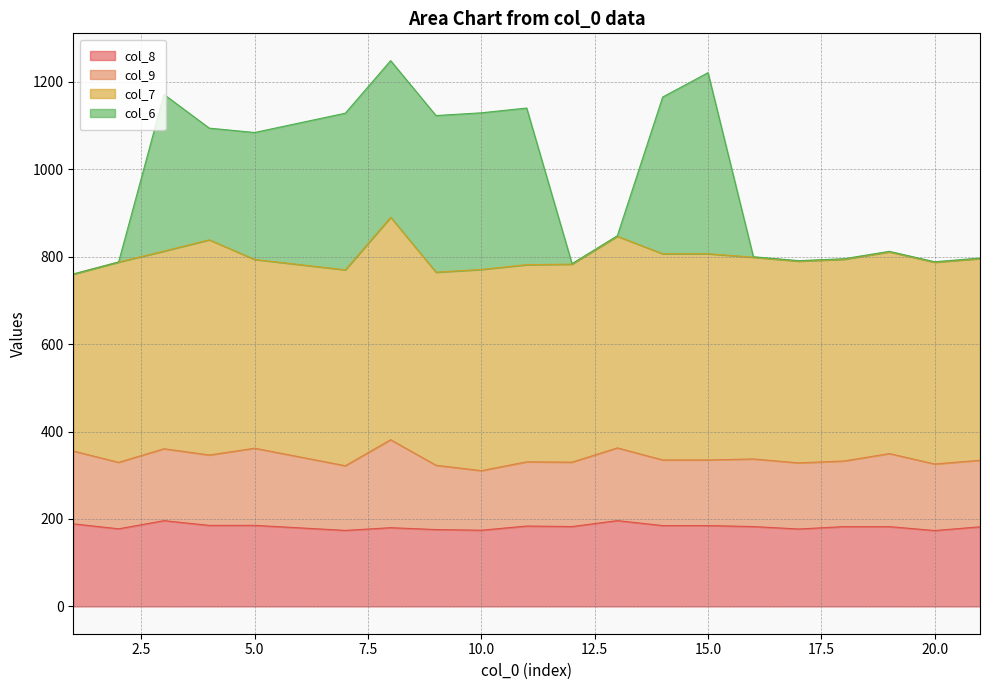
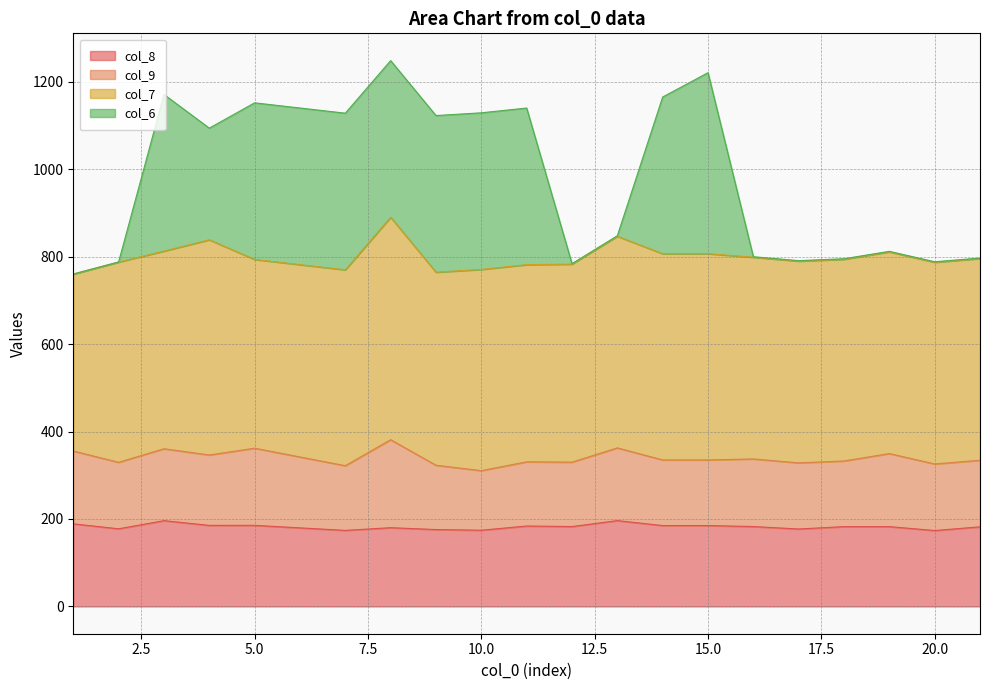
col_6, 5.0: 290 -> 360
